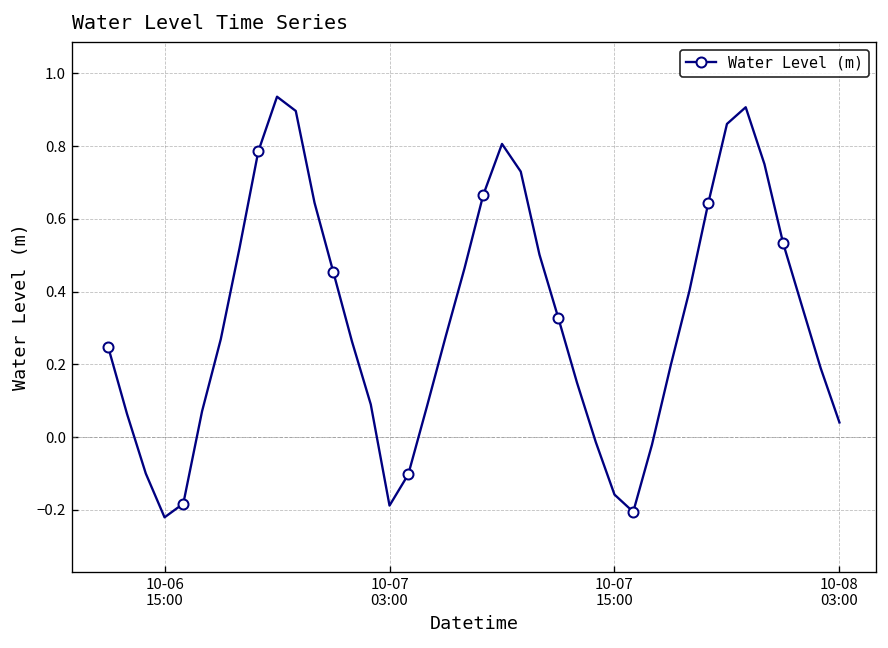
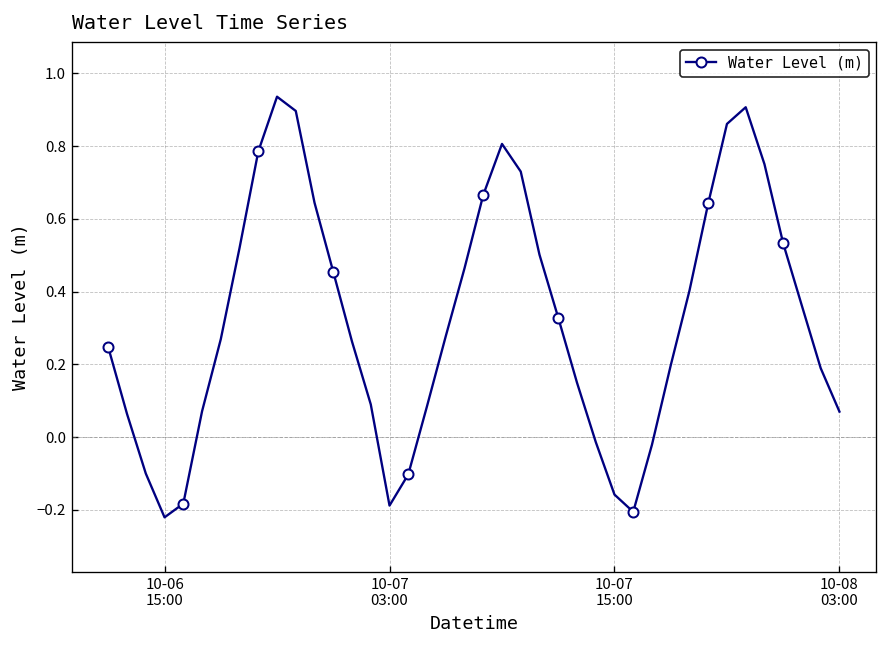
10-08 03:00: 0.04 -> 0.07
